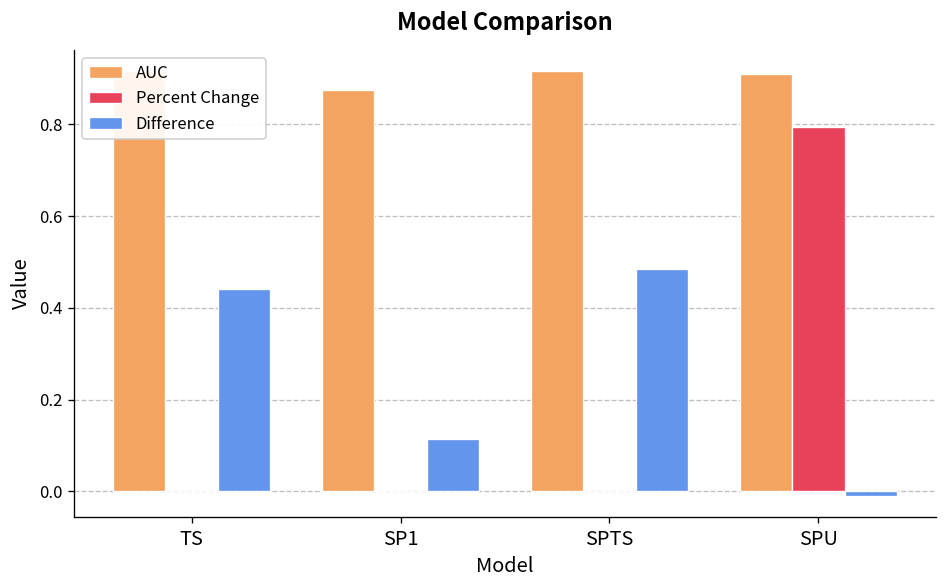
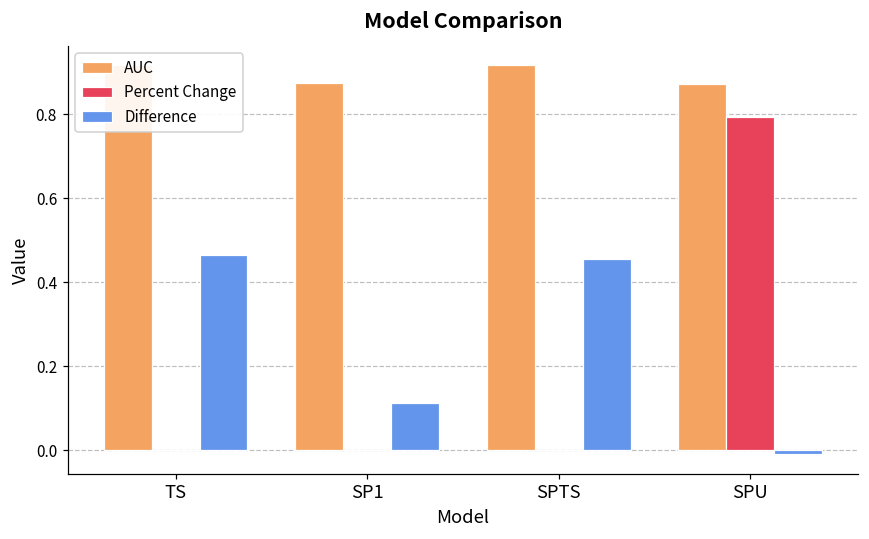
Difference, TS: 0.44 -> 0.46
Difference, SPTS: 0.49 -> 0.45
AUC, SPU: 0.91 -> 0.87
